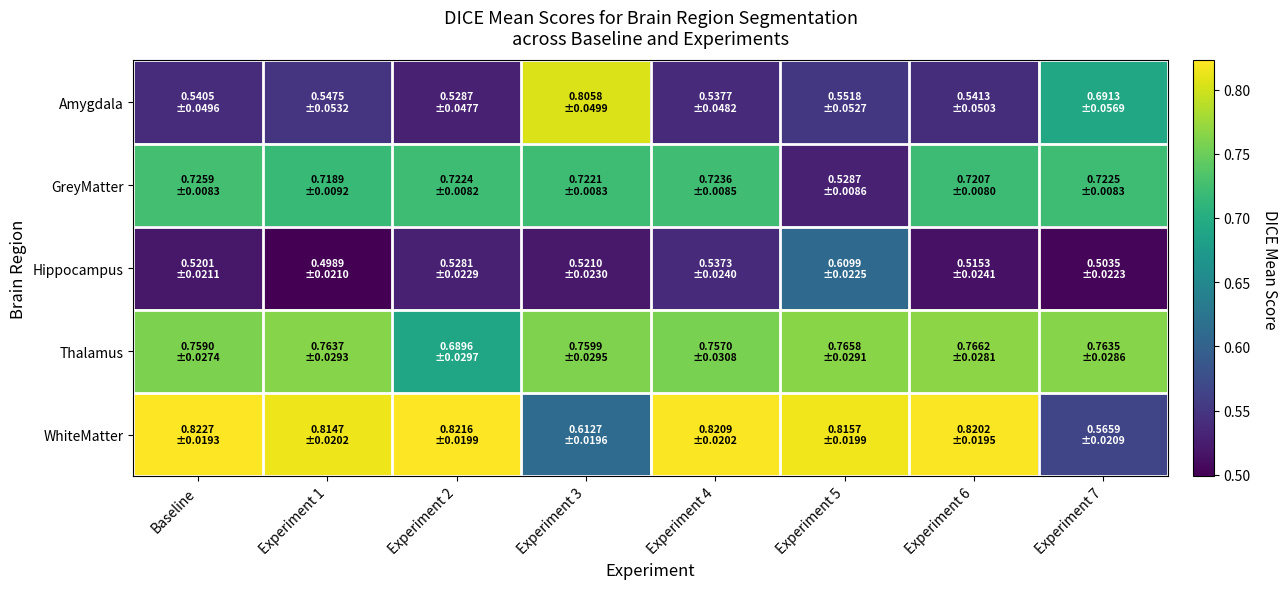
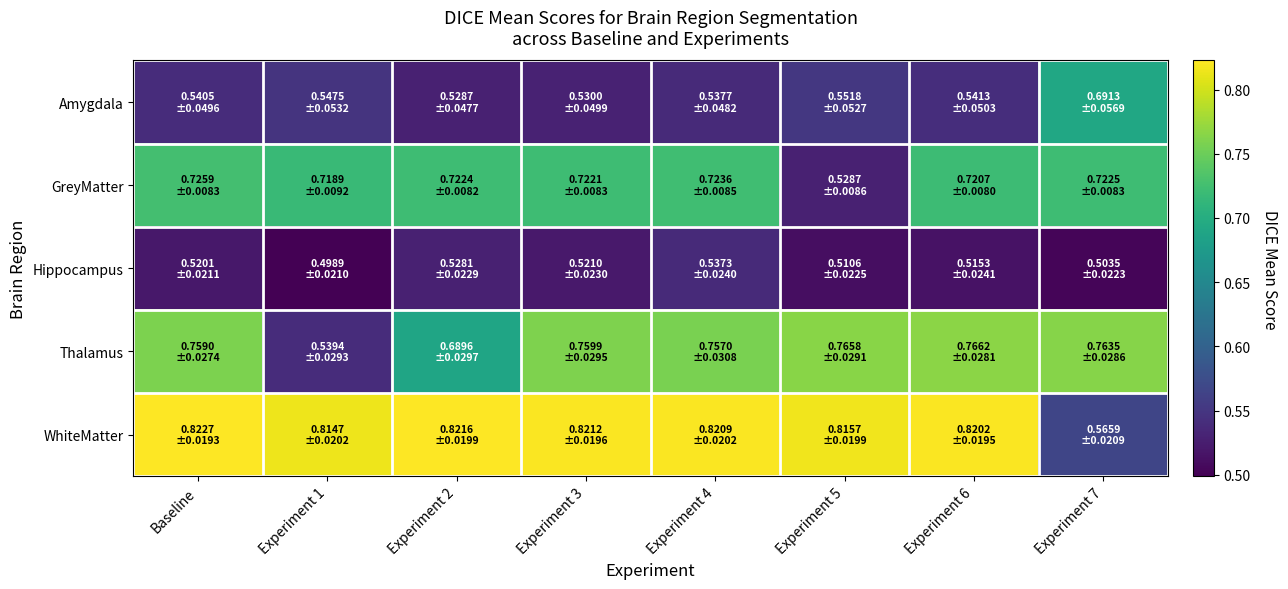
Amygdala, Experiment 3: 0.8058 -> 0.5300
Hippocampus, Experiment 5: 0.6099 -> 0.5106
Thalamus, Experiment 1: 0.7637 -> 0.5394
WhiteMatter, Experiment 3: 0.6127 -> 0.8212
